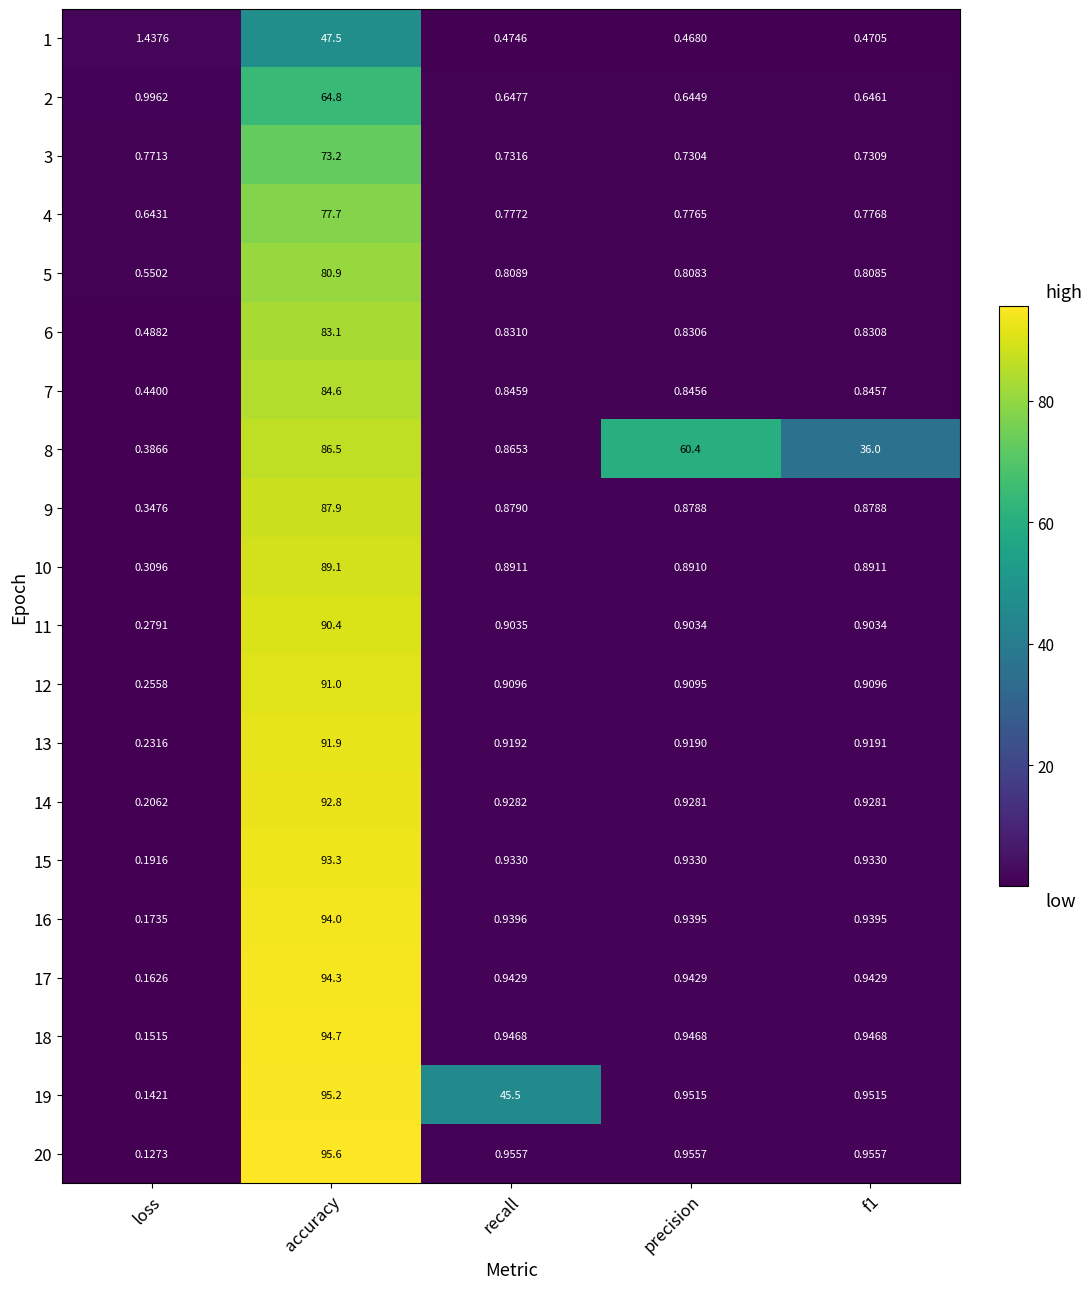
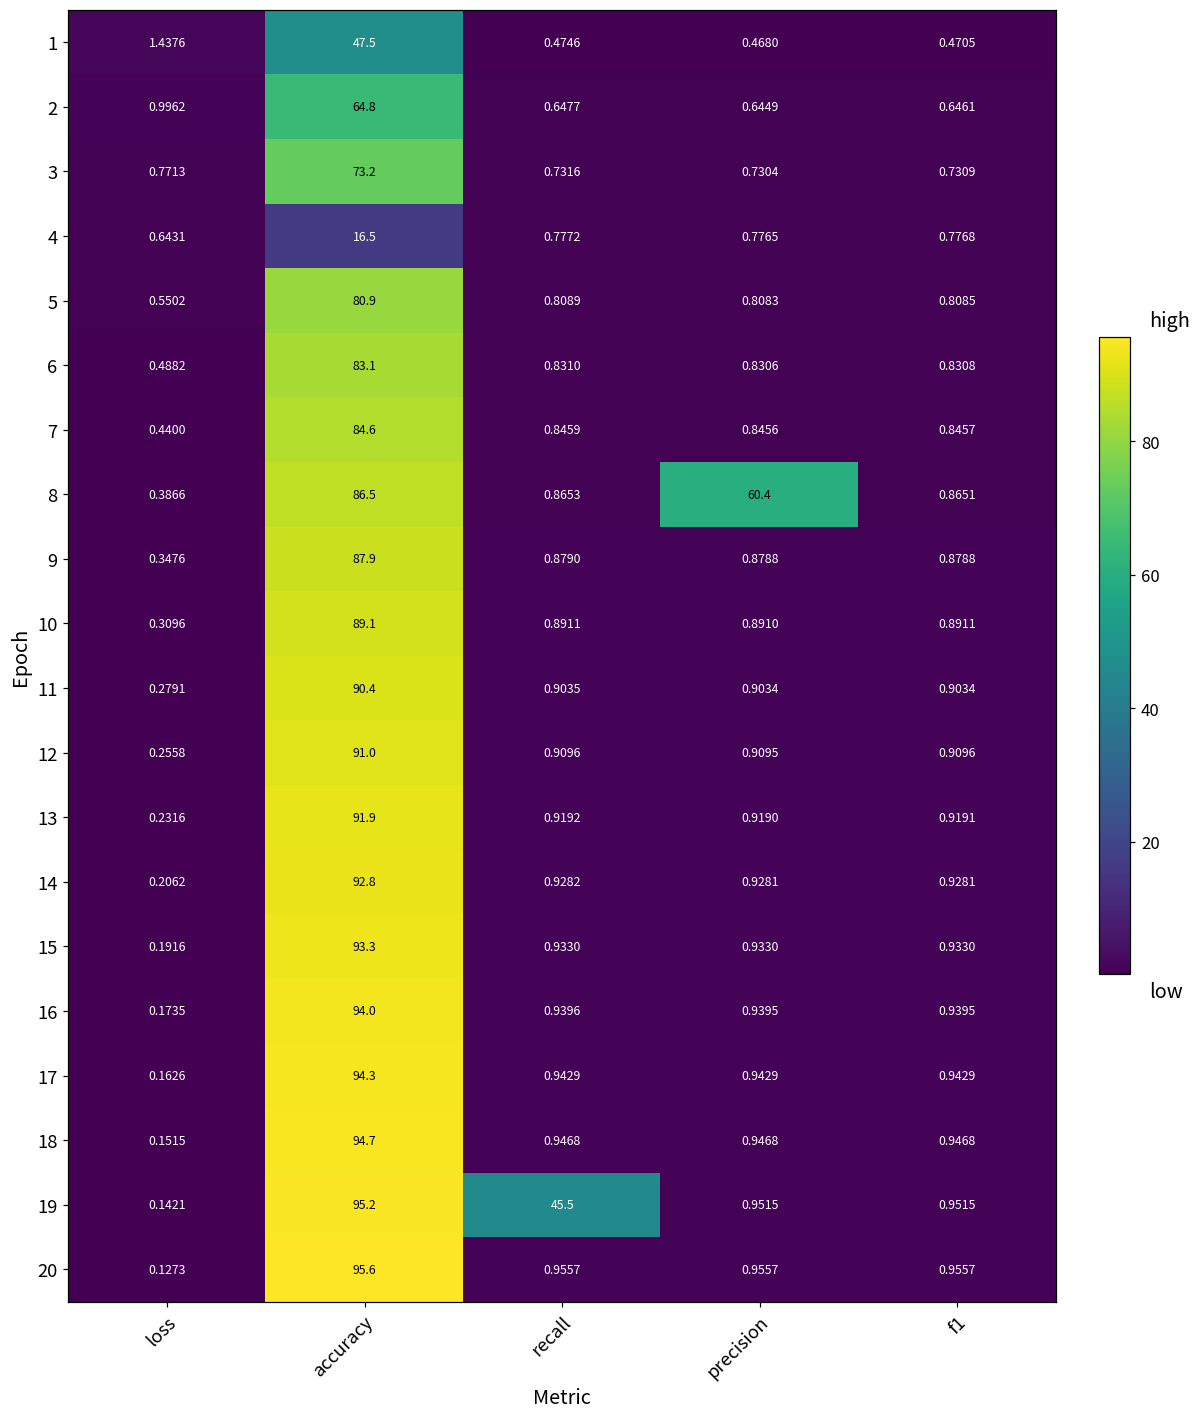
4, accuracy: 77.7 -> 16.5
8, f1: 36.0 -> 0.8651
